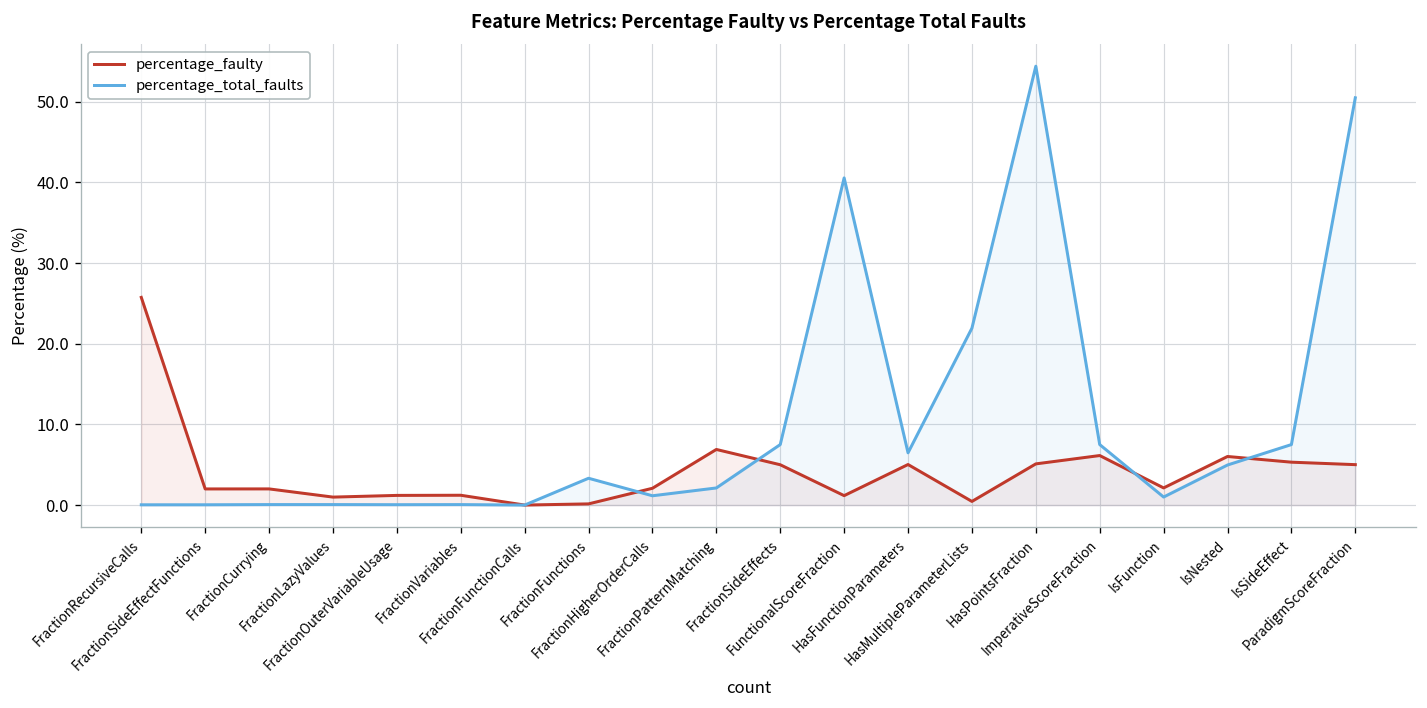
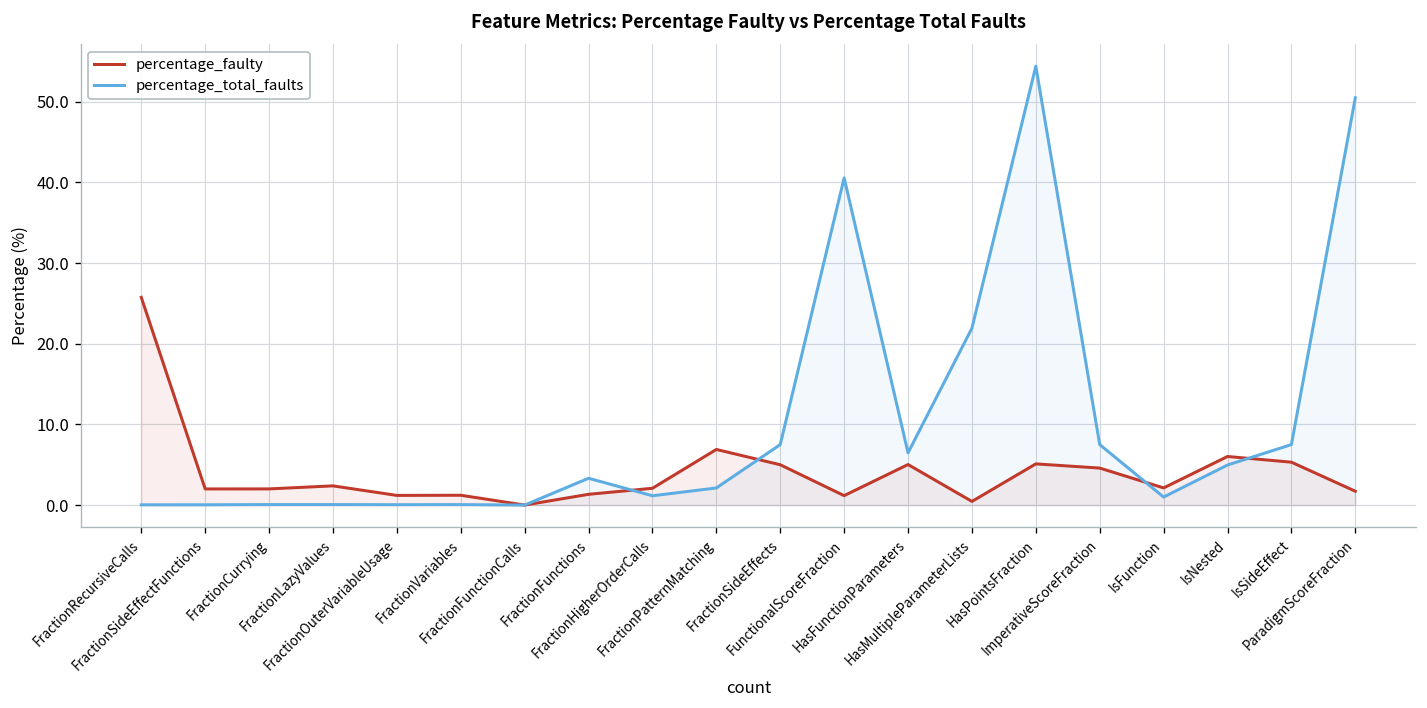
percentage_faulty, FractionLazyValues: 1 -> 2
percentage_faulty, FractionFunctions: 0 -> 1
percentage_faulty, ImperativeScoreFraction: 6 -> 5
percentage_faulty, ParadigmScoreFraction: 5 -> 2
